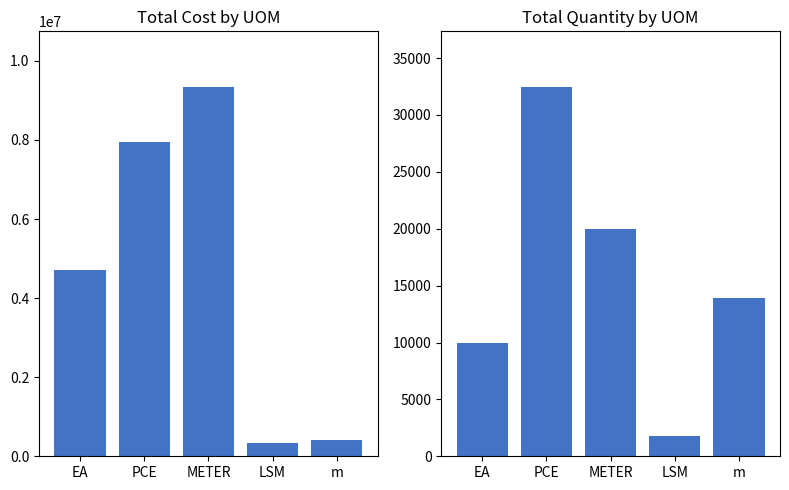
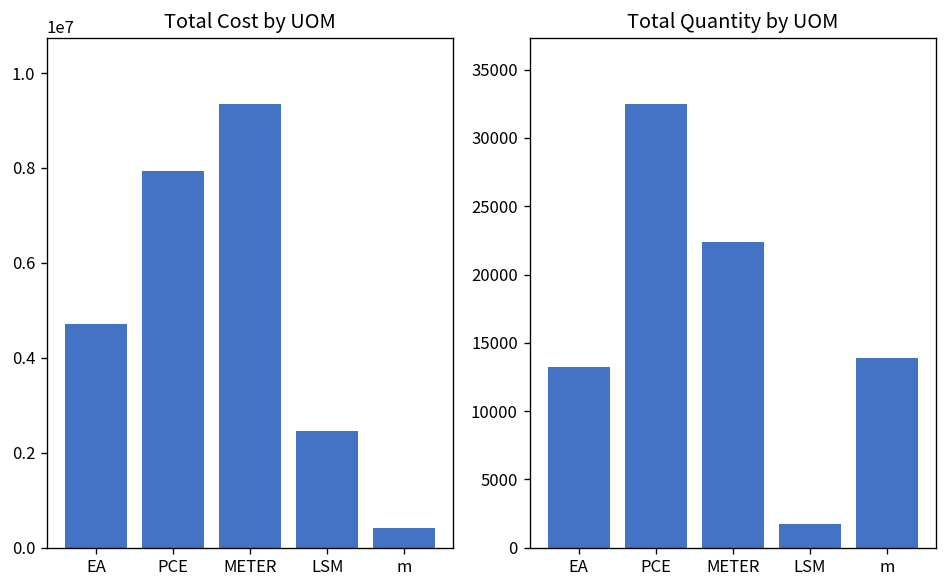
Total Cost by UOM, LSM: 300000 -> 2500000
Total Quantity by UOM, EA: 10000 -> 13200
Total Quantity by UOM, METER: 19900 -> 22400
